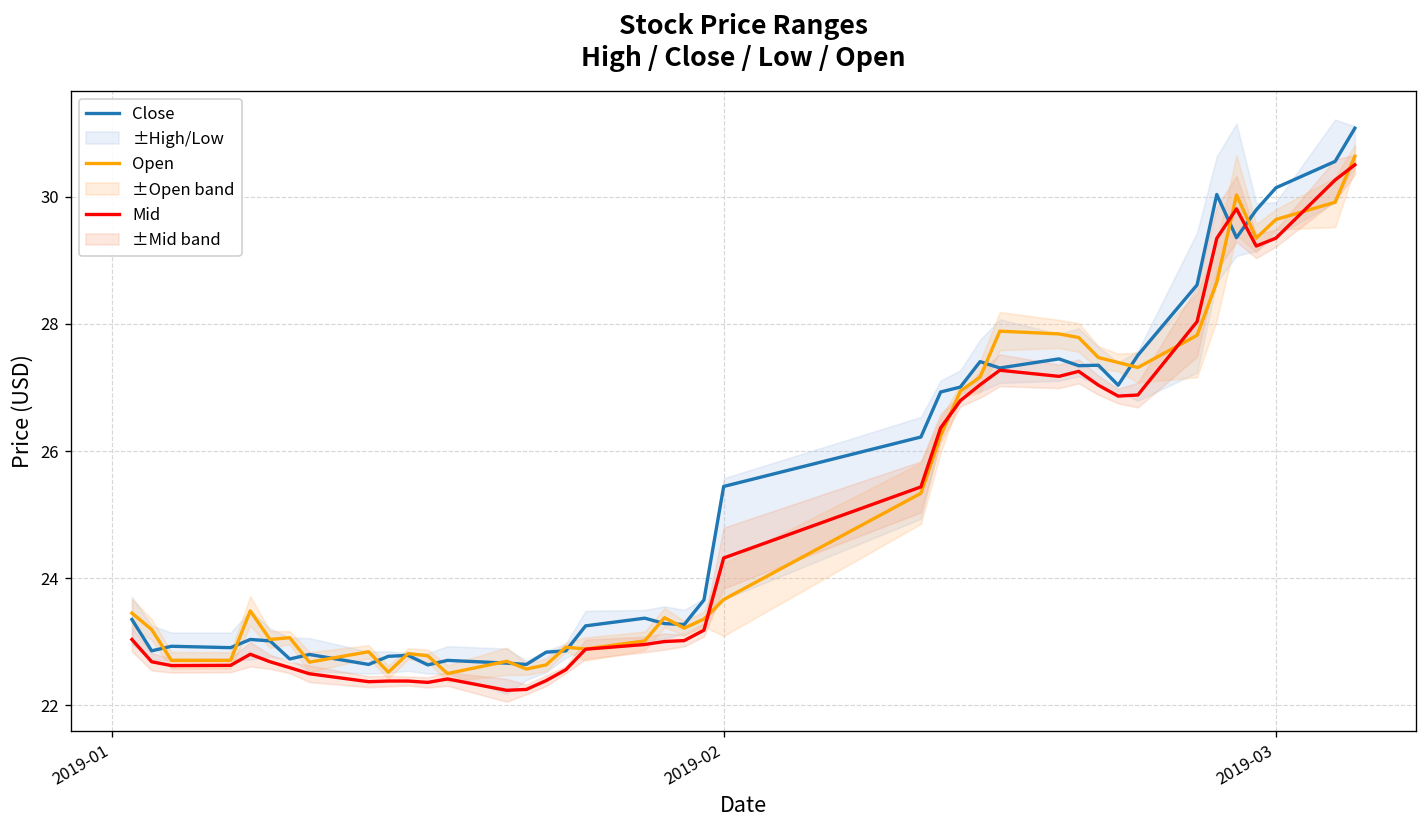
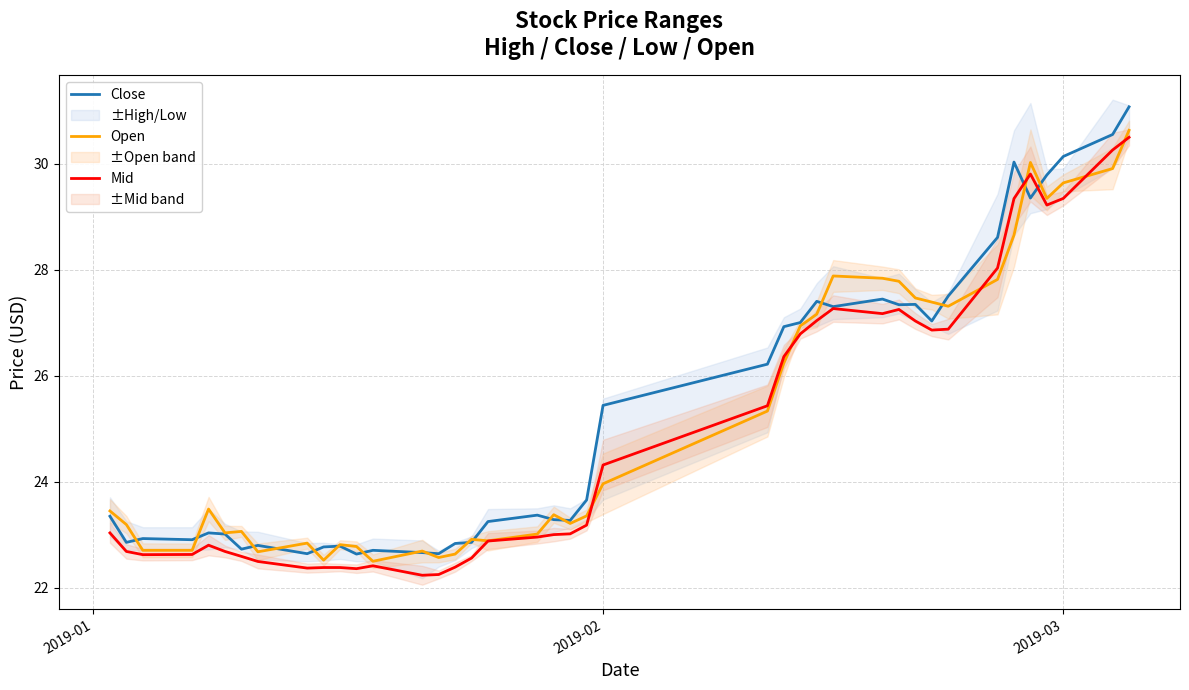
Open, 2019-02: 23.7 -> 24.0
